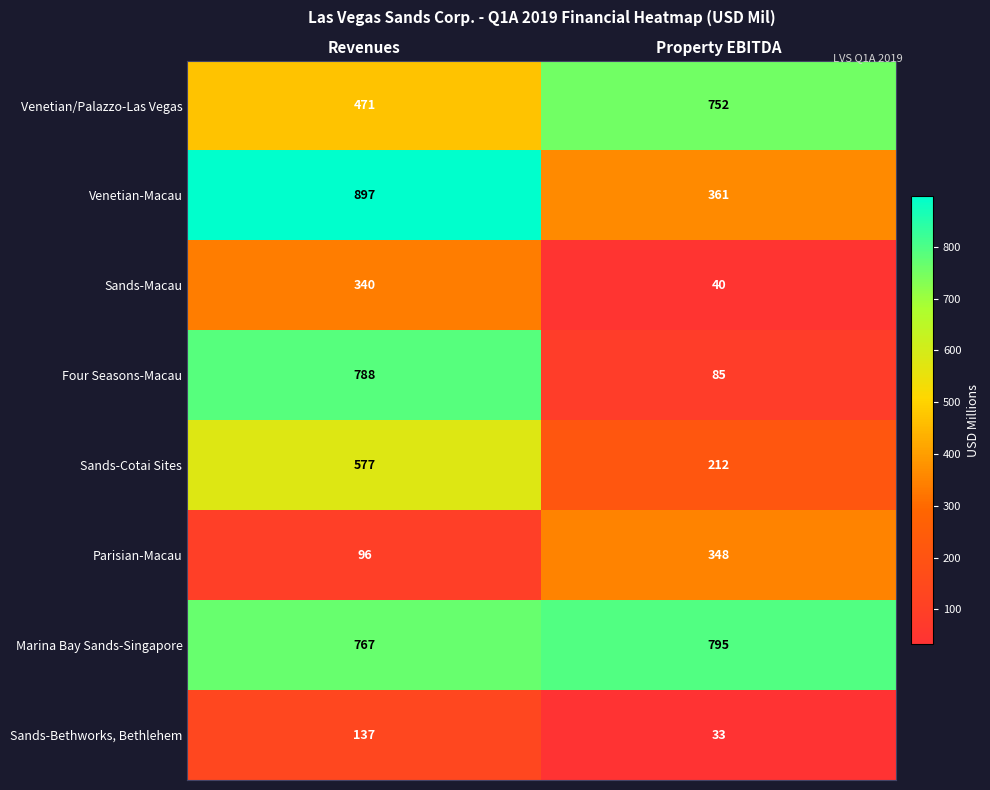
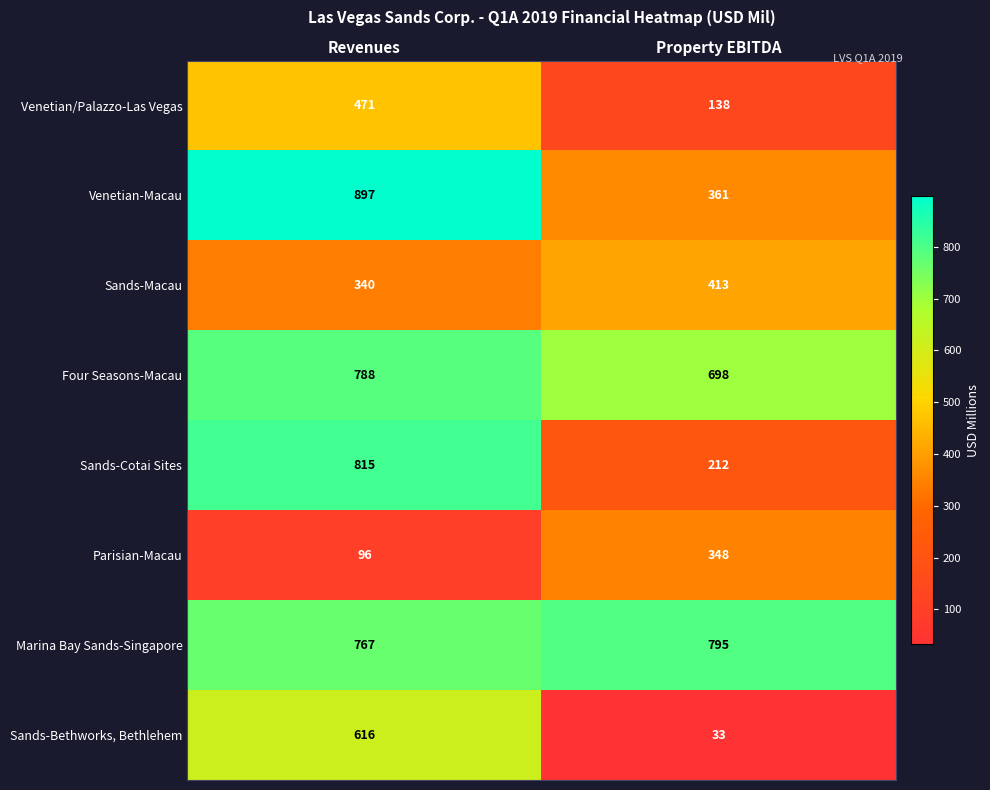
Venetian/Palazzo-Las Vegas, Property EBITDA: 752 -> 138
Sands-Macau, Property EBITDA: 40 -> 413
Four Seasons-Macau, Property EBITDA: 85 -> 698
Sands-Cotai Sites, Revenues: 577 -> 815
Sands-Bethworks, Bethlehem, Revenues: 137 -> 616
